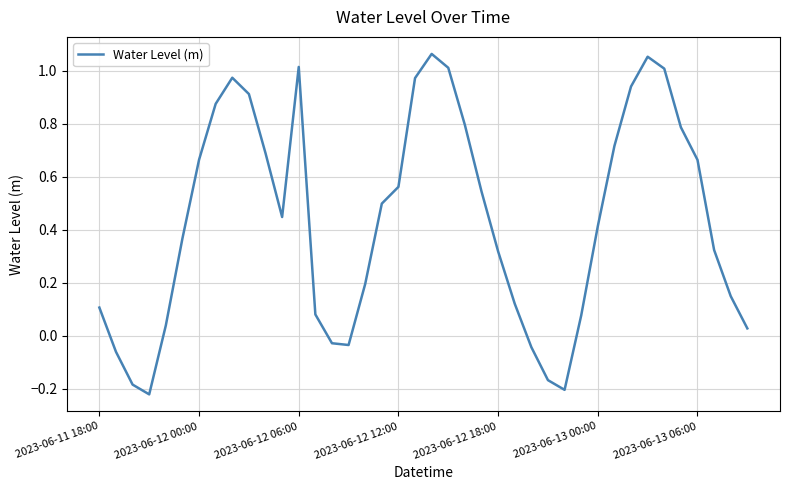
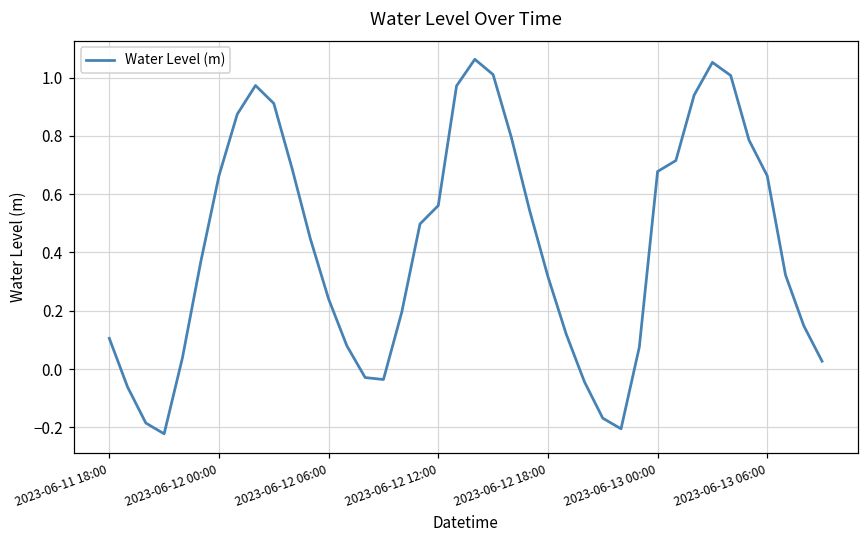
2023-06-12 06:00: 1.01 -> 0.24
2023-06-13 00:00: 0.41 -> 0.68
